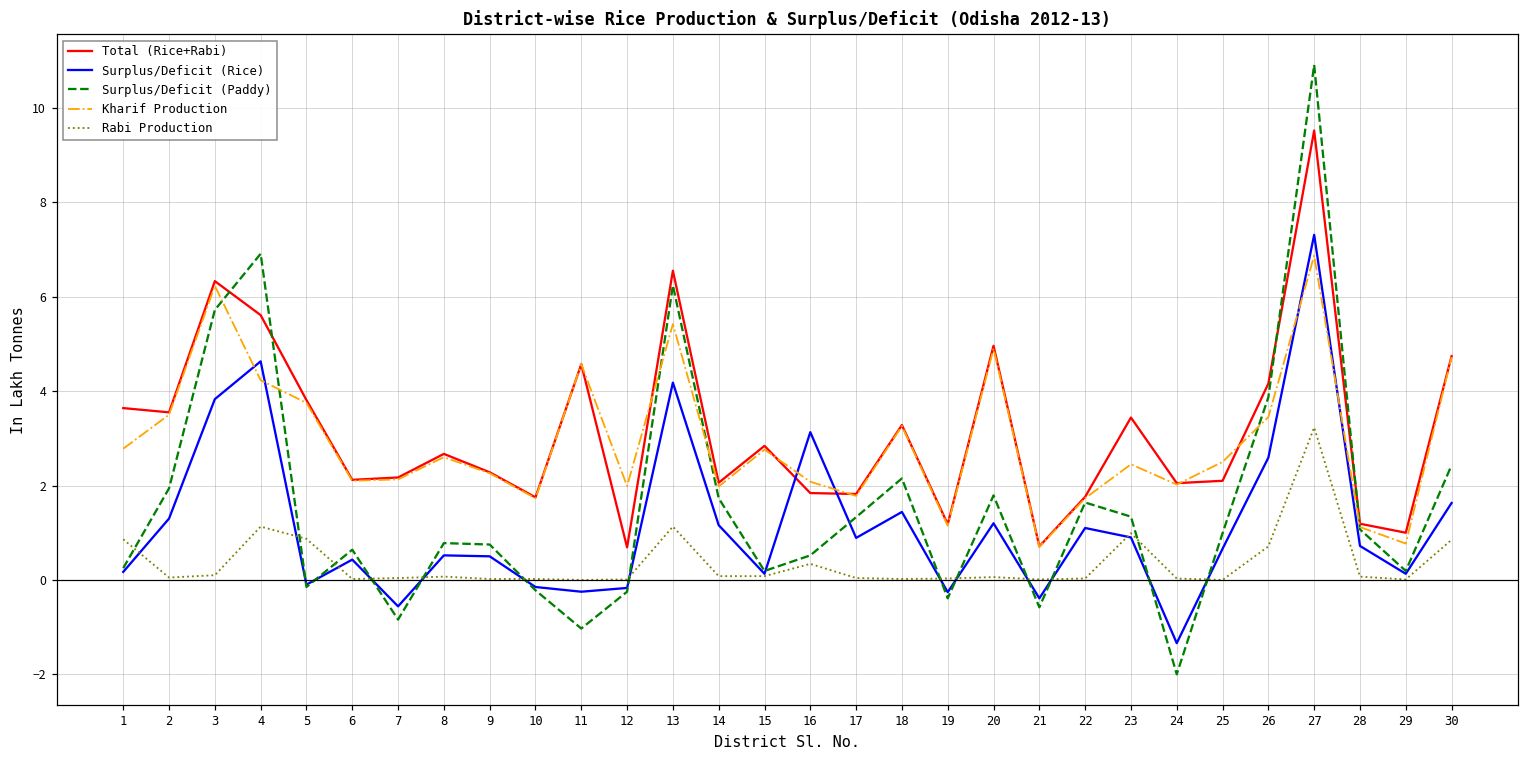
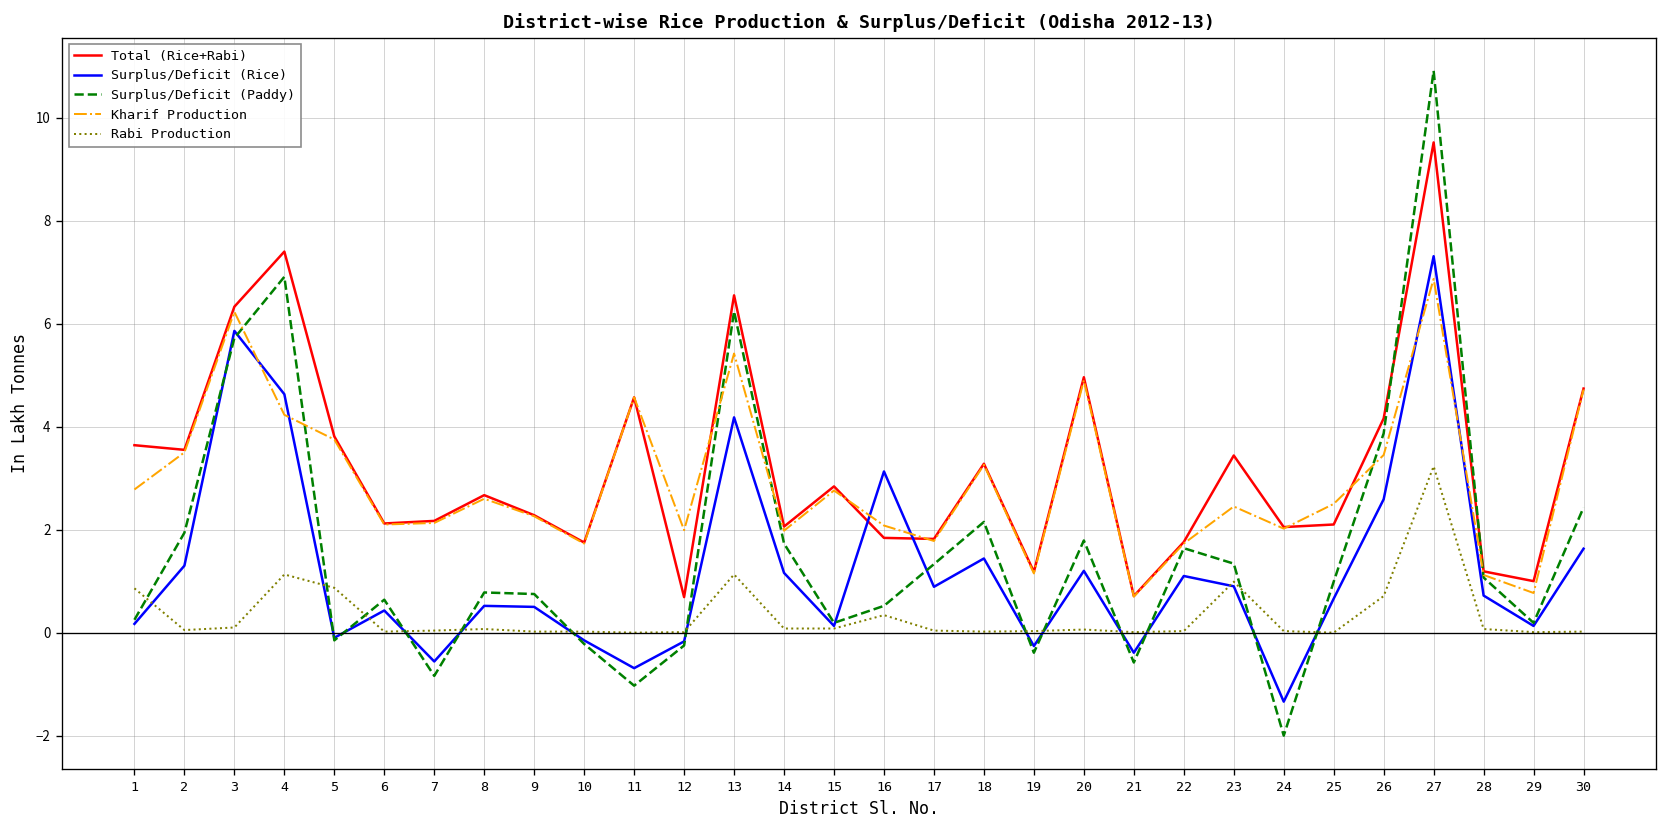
Surplus/Deficit (Rice), 3: 3.8 -> 5.9
Total (Rice+Rabi), 4: 5.6 -> 7.4
Surplus/Deficit (Rice), 11: -0.3 -> -0.7
Rabi Production, 30: 0.9 -> 0.0
